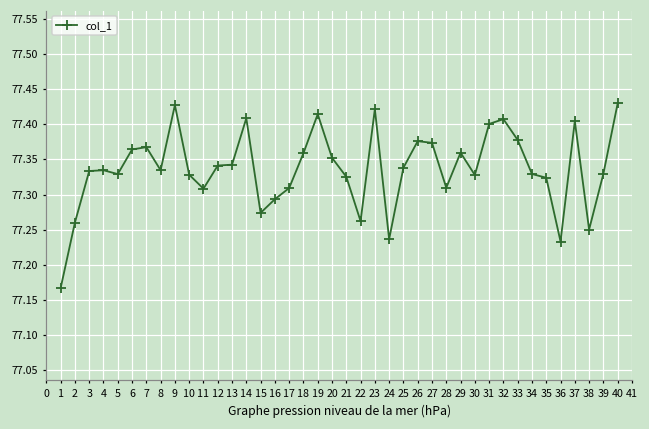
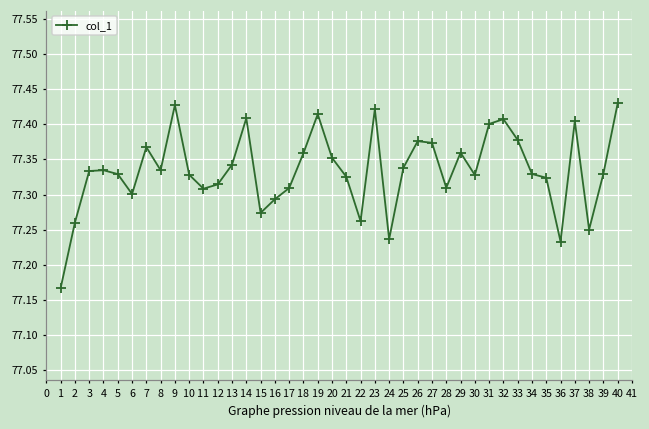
6: 77.36 -> 77.30
12: 77.34 -> 77.31
